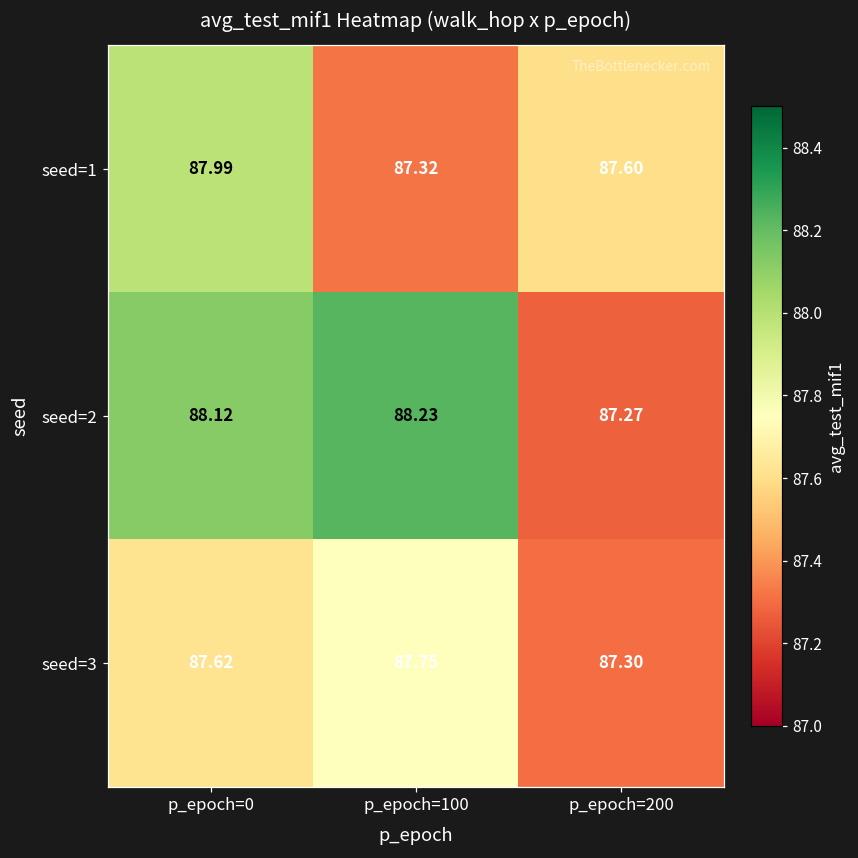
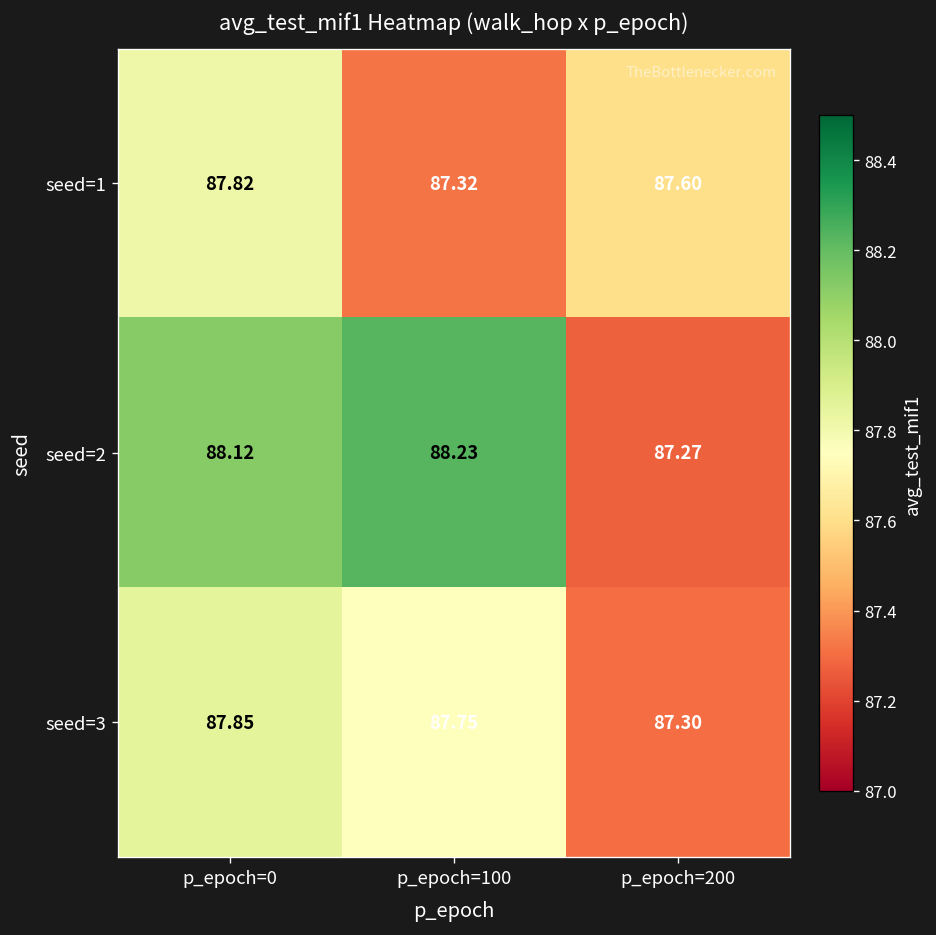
seed=1, p_epoch=0: 87.99 -> 87.82
seed=3, p_epoch=0: 87.62 -> 87.85
